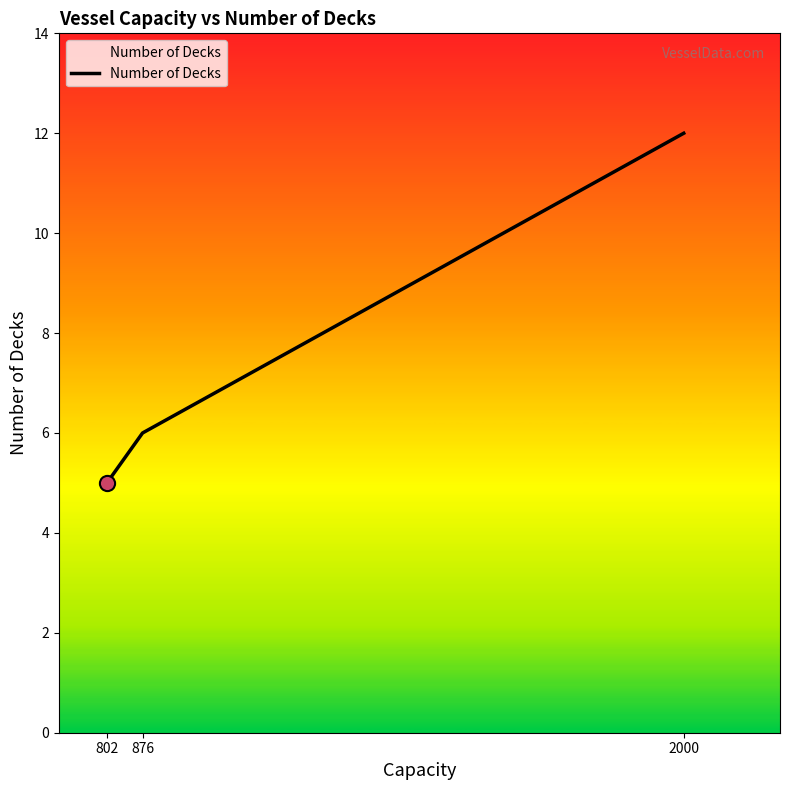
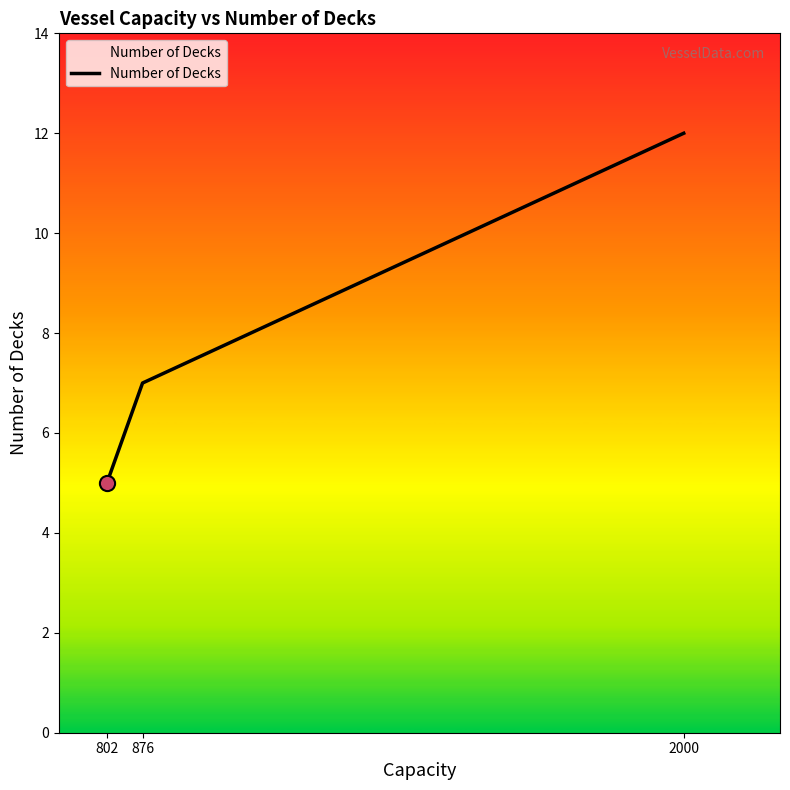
Number of Decks, 876: 6 -> 7
